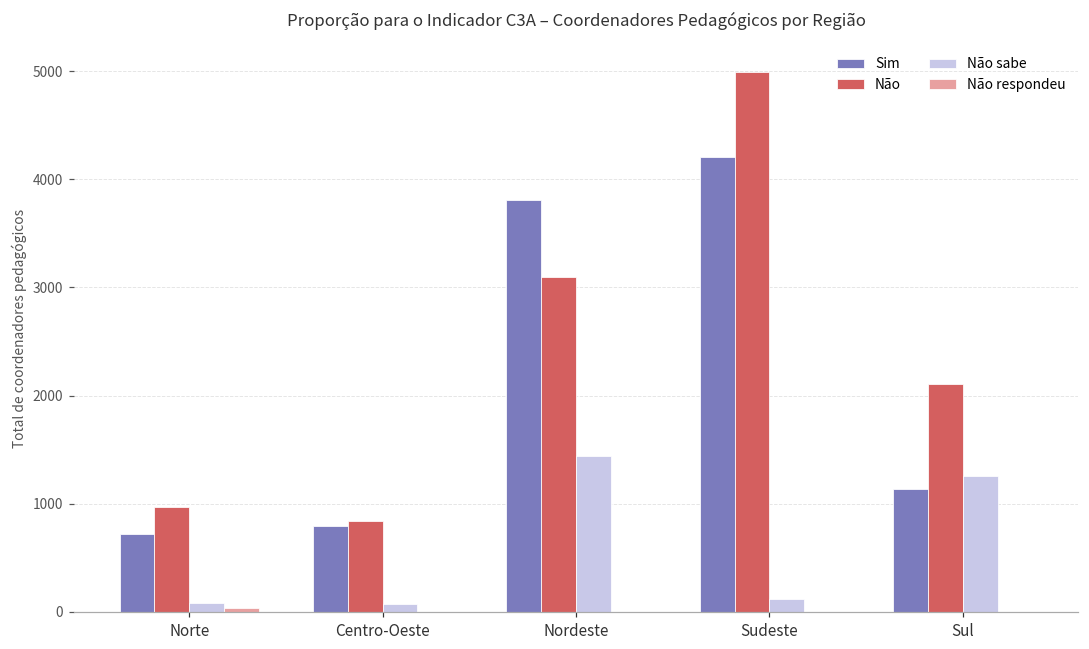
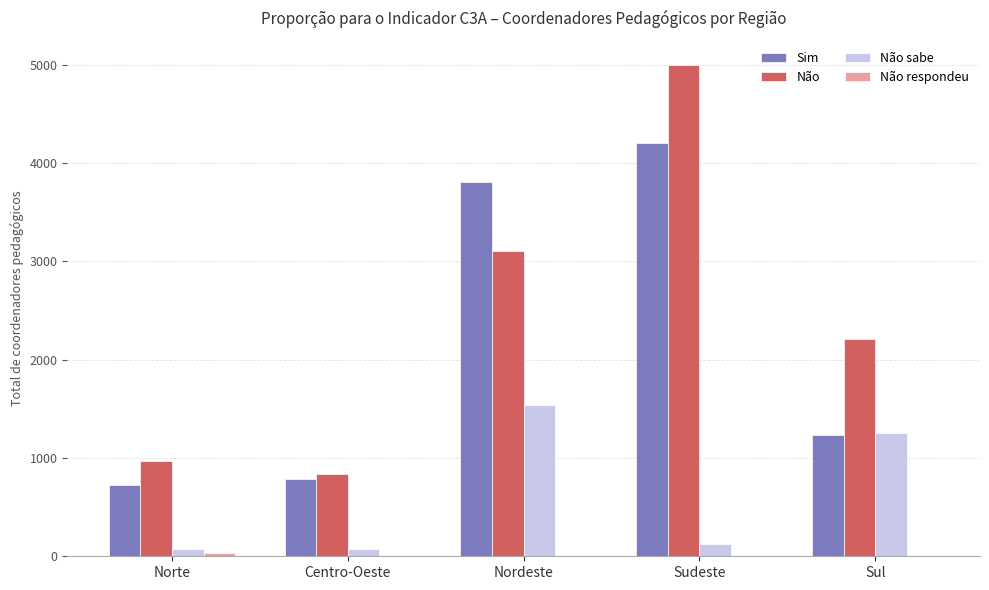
Não sabe, Nordeste: 1400 -> 1500
Sim, Sul: 1100 -> 1200
Não, Sul: 2100 -> 2200
